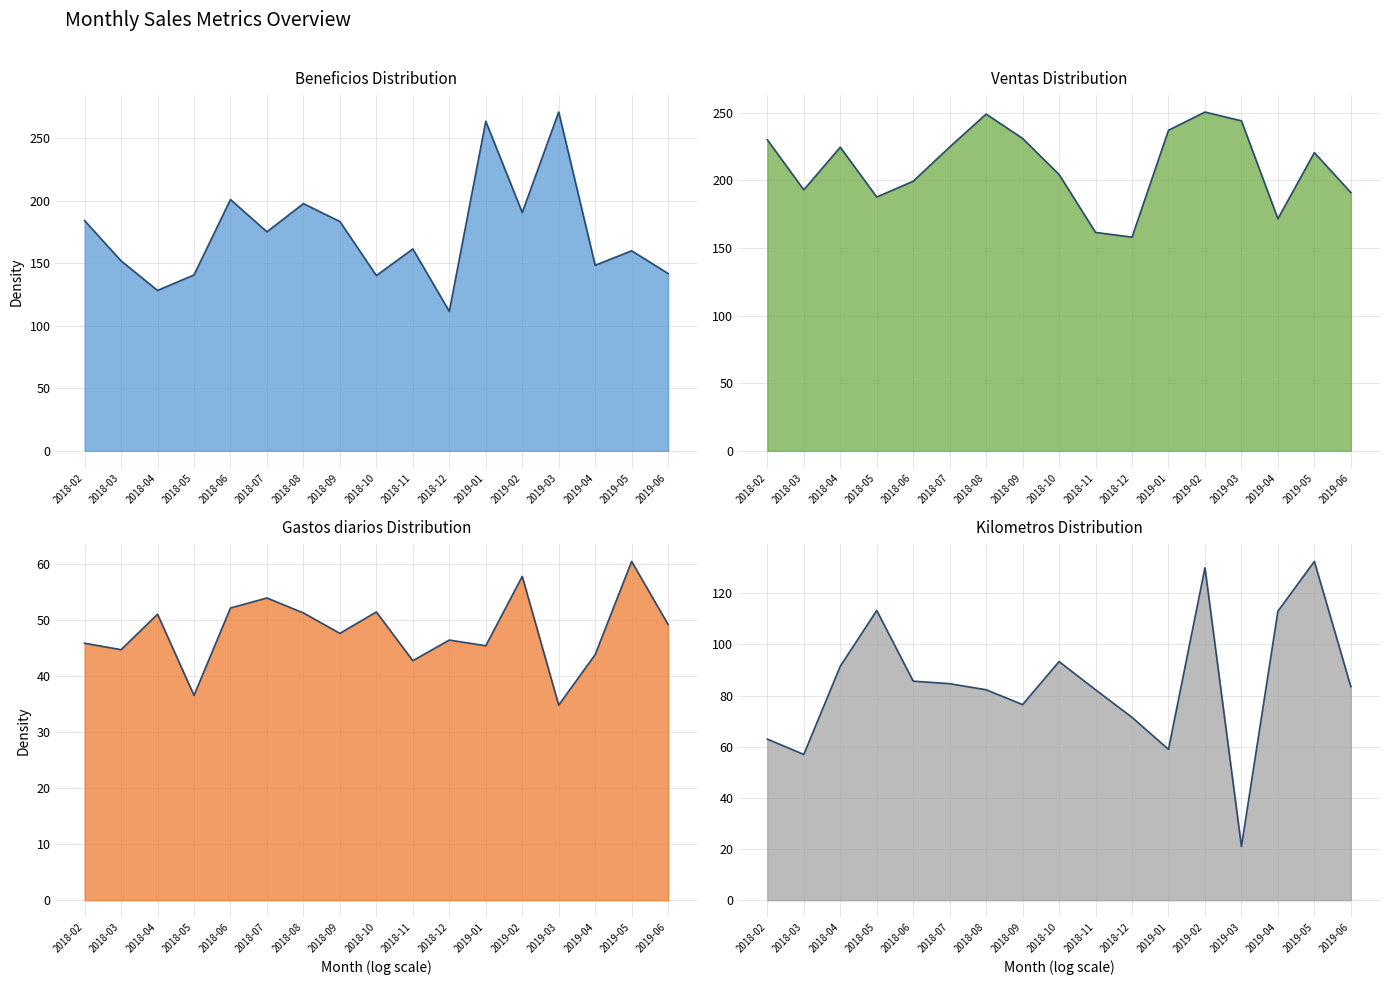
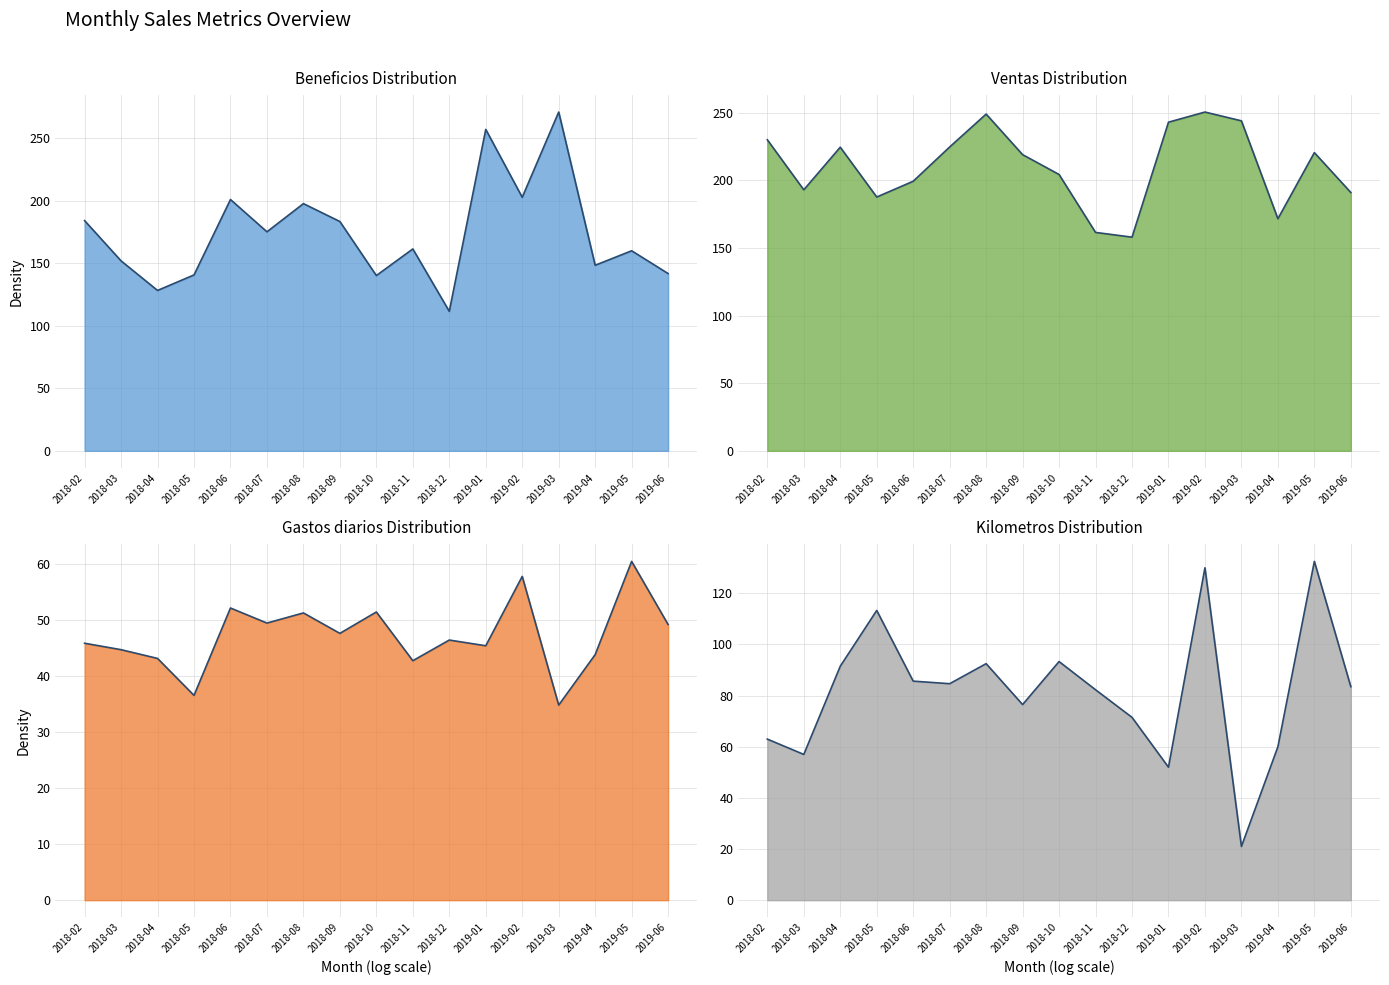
Beneficios Distribution, 2019-01: 264 -> 257
Beneficios Distribution, 2019-02: 191 -> 203
Ventas Distribution, 2018-09: 231 -> 219
Ventas Distribution, 2019-01: 237 -> 243
Gastos diarios Distribution, 2018-04: 51 -> 43
Gastos diarios Distribution, 2018-07: 54 -> 49
Kilometros Distribution, 2018-08: 82 -> 93
Kilometros Distribution, 2019-01: 59 -> 52
Kilometros Distribution, 2019-04: 113 -> 60
